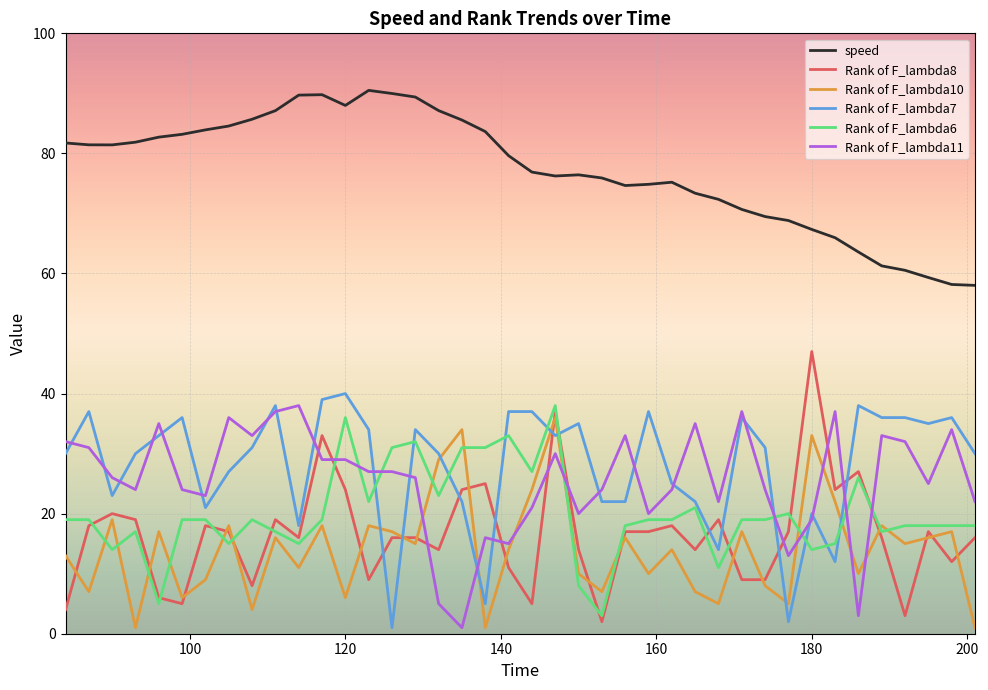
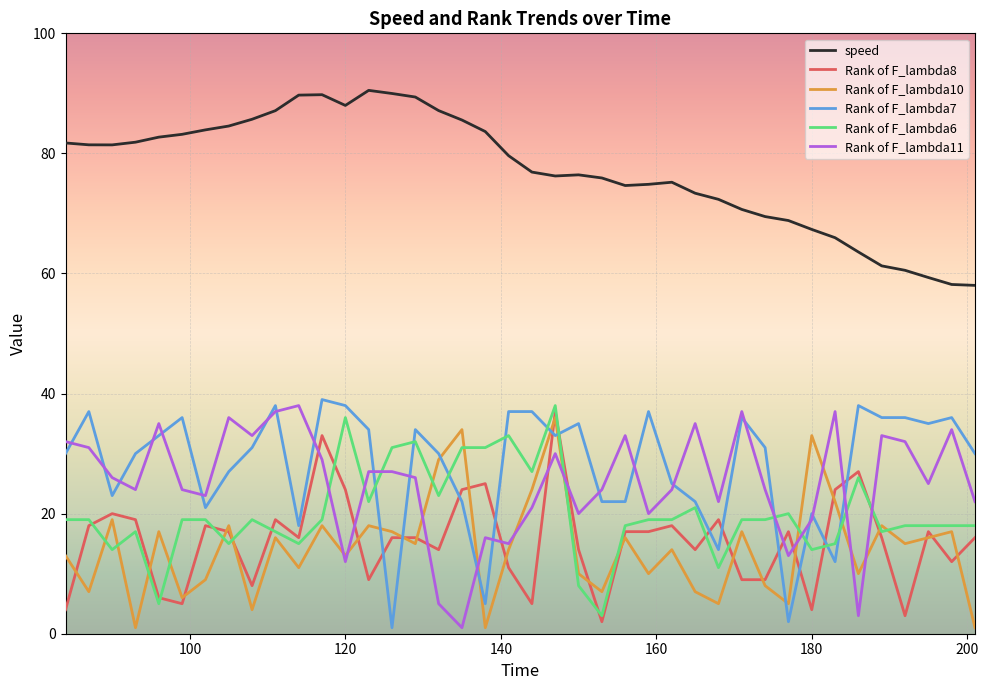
Rank of F_lambda10, 120: 6 -> 13
Rank of F_lambda7, 120: 40 -> 38
Rank of F_lambda11, 120: 29 -> 12
Rank of F_lambda8, 180: 47 -> 4
